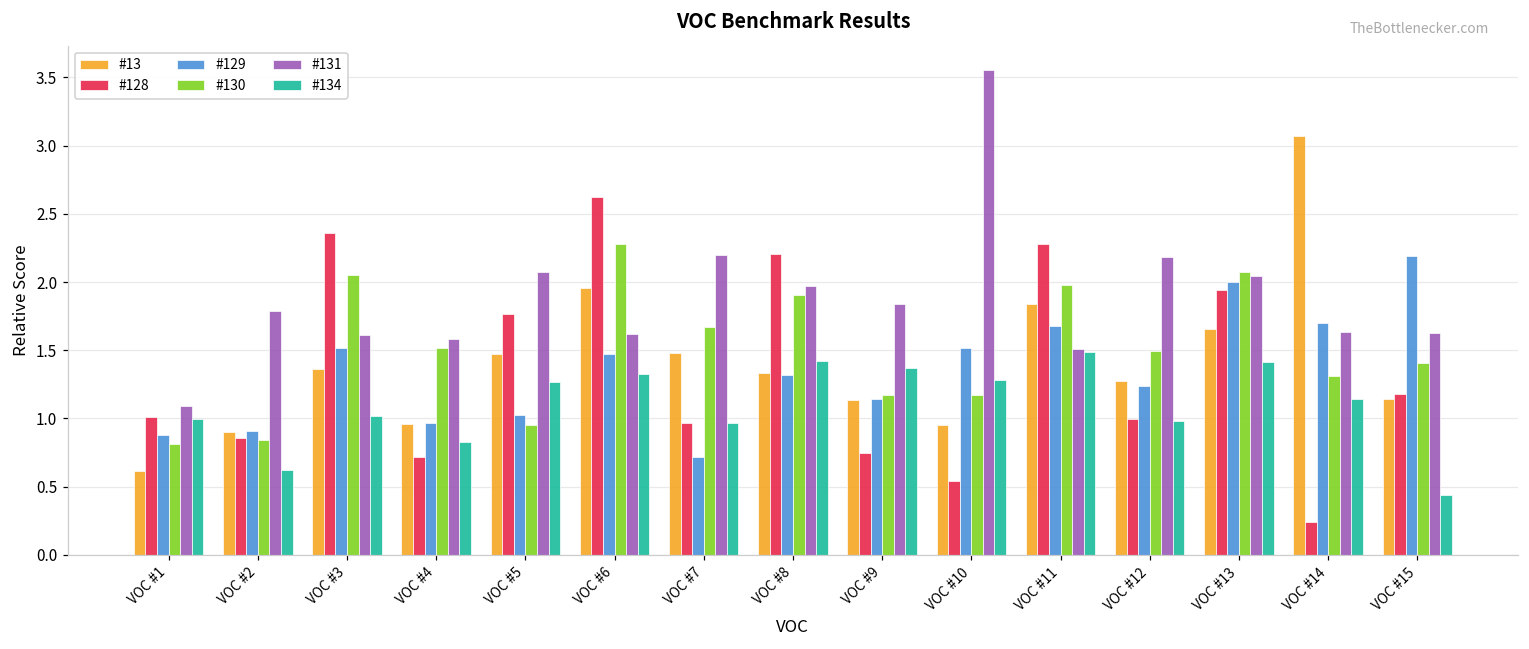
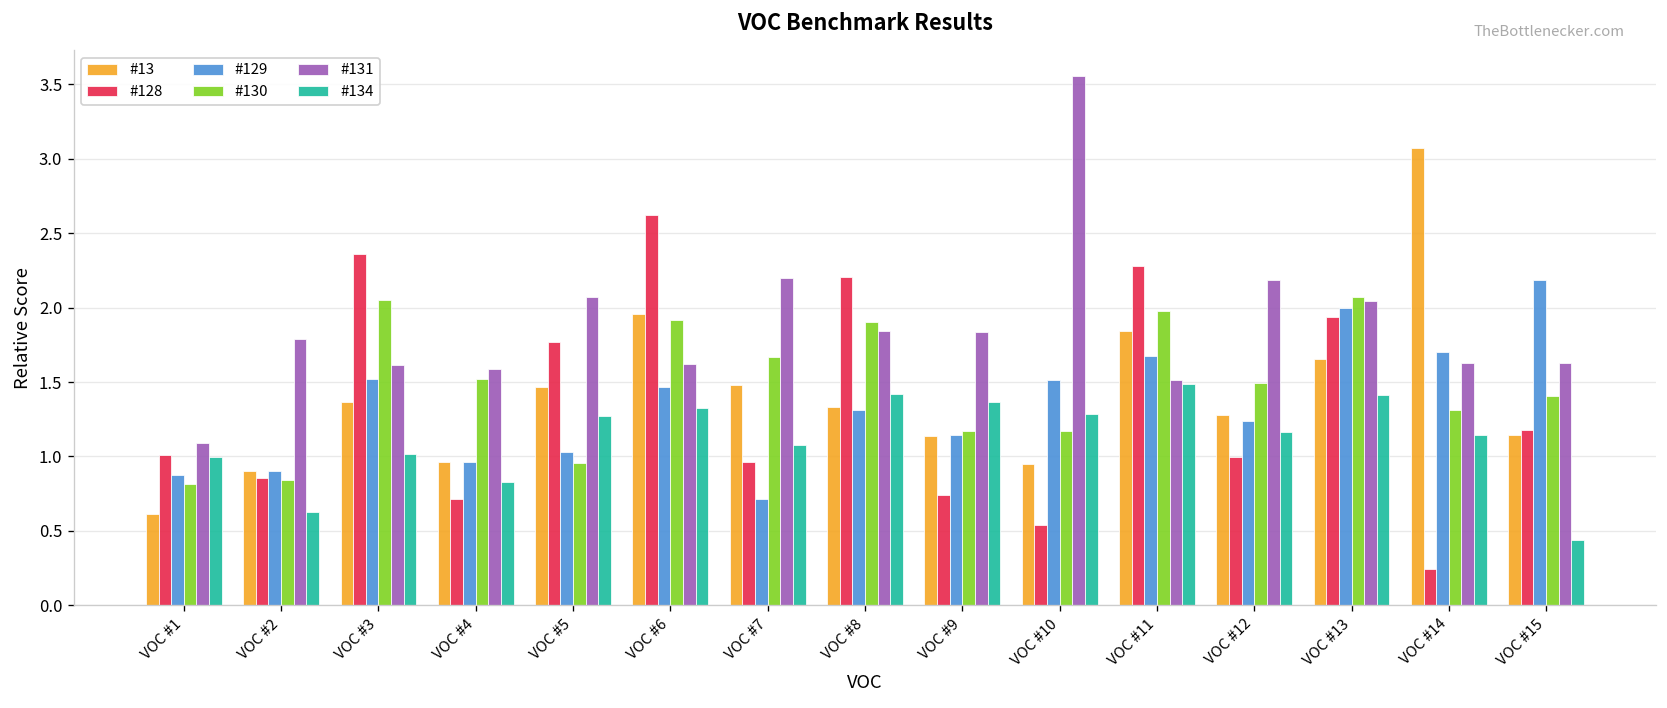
#130, VOC #6: 2.28 -> 1.92
#134, VOC #7: 0.97 -> 1.08
#131, VOC #8: 1.97 -> 1.84
#134, VOC #12: 0.98 -> 1.17
